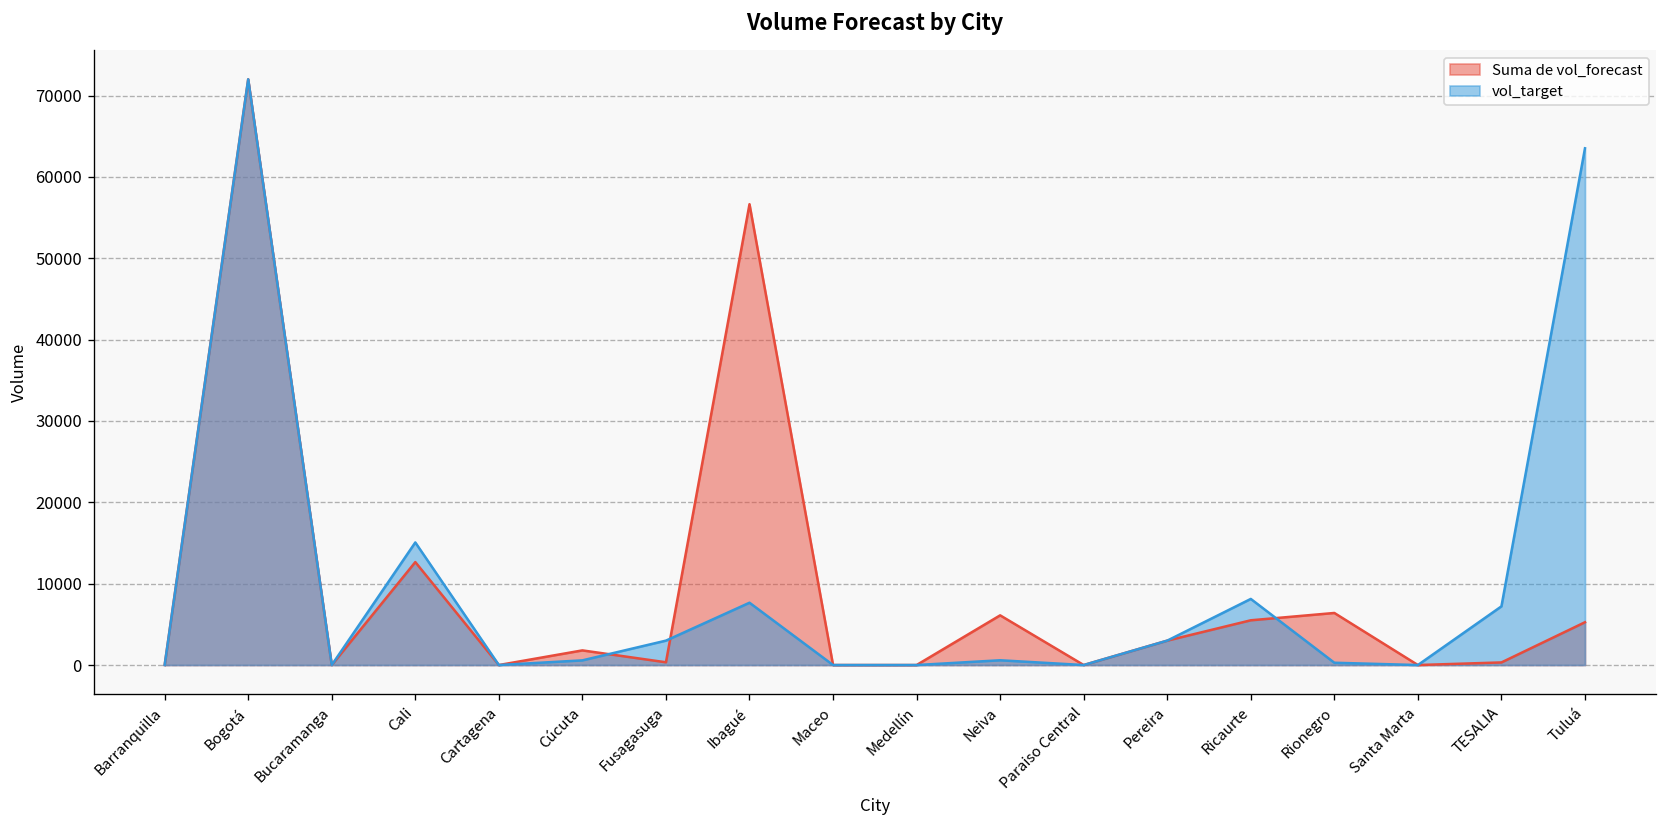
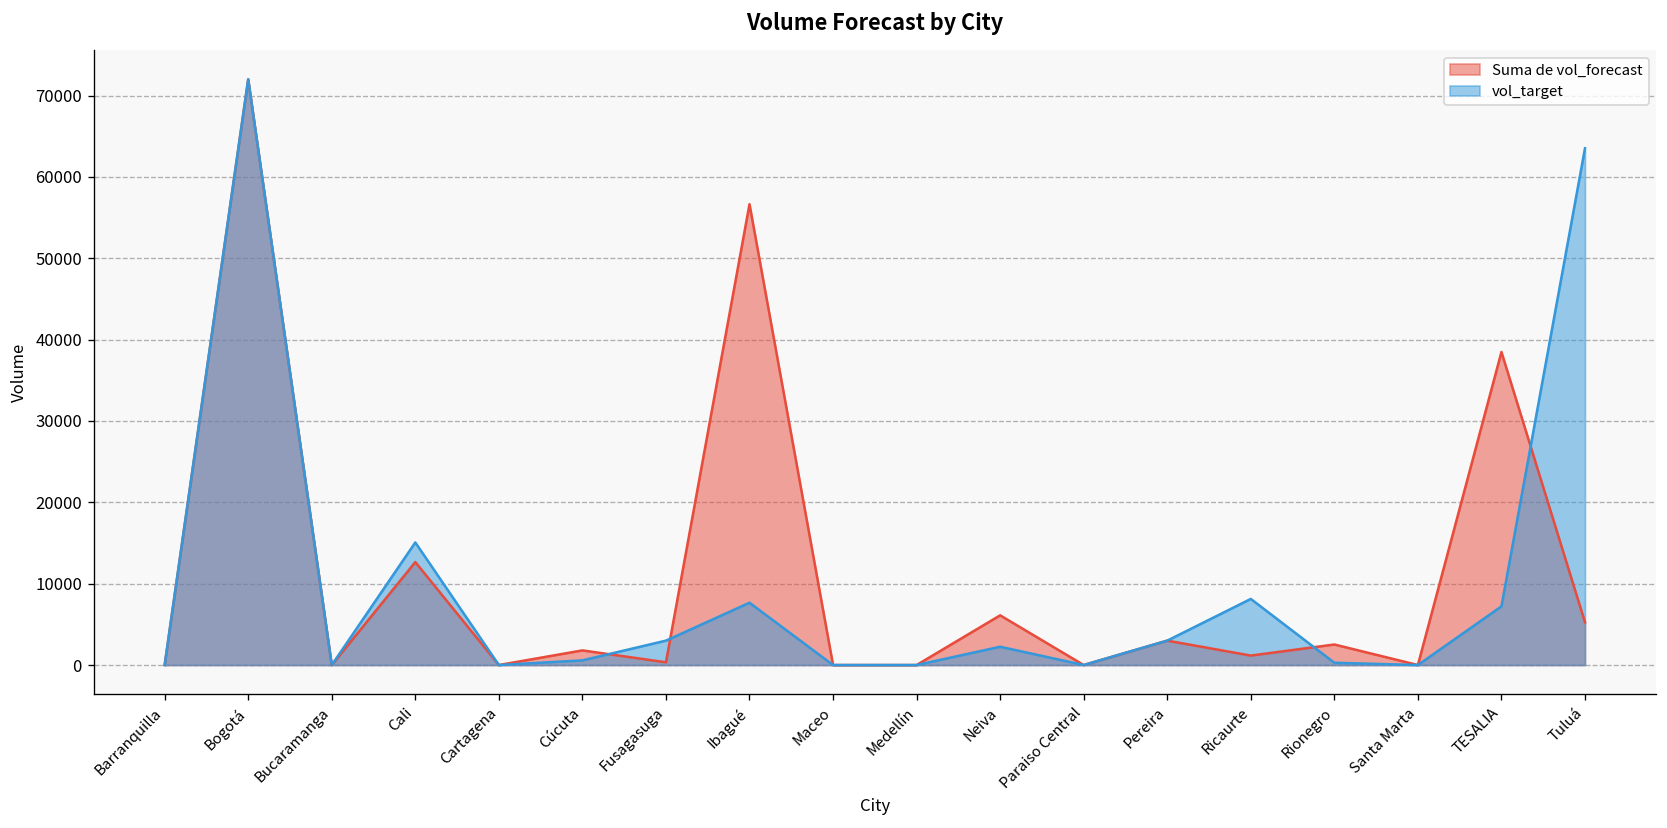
vol_target, Neiva: 1000 -> 2000
Suma de vol_forecast, Ricaurte: 5000 -> 1000
Suma de vol_forecast, Rionegro: 6000 -> 3000
Suma de vol_forecast, TESALIA: 0 -> 38000
